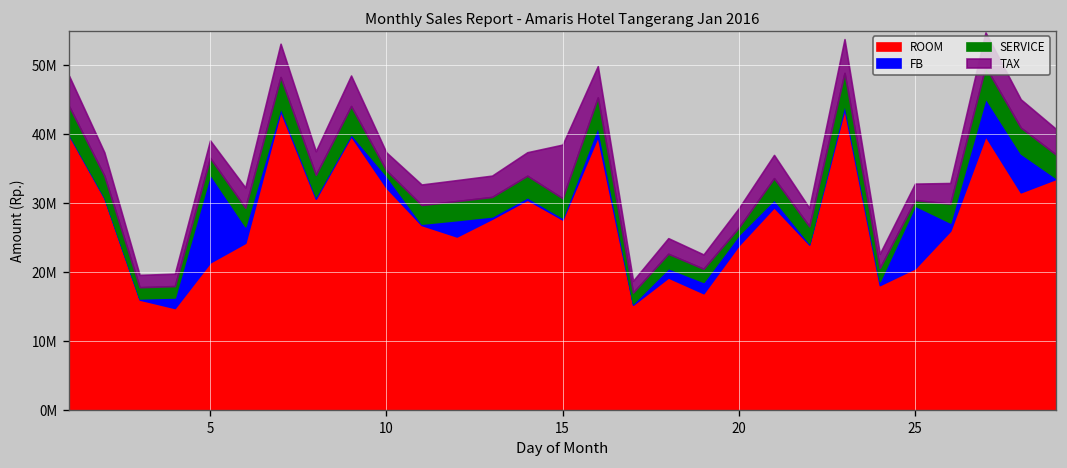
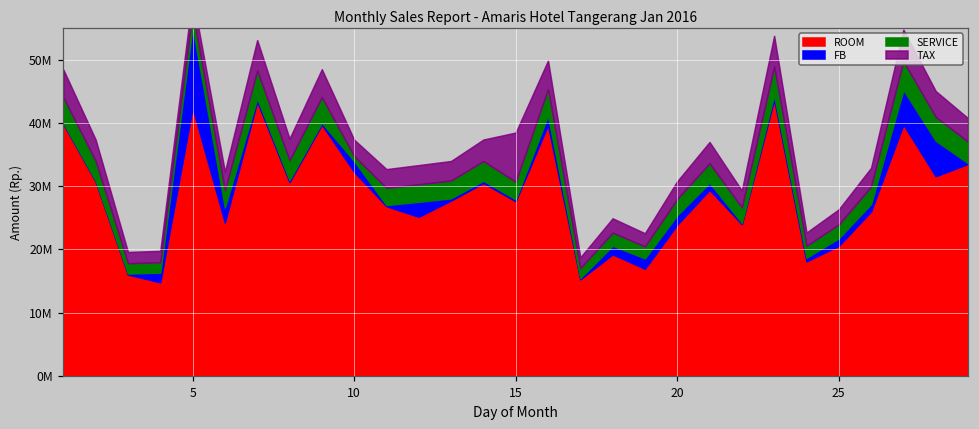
ROOM, 5: 21000000 -> 42000000
SERVICE, 20: 1000000 -> 3000000
FB, 25: 9000000 -> 1000000
SERVICE, 25: 1000000 -> 2000000
